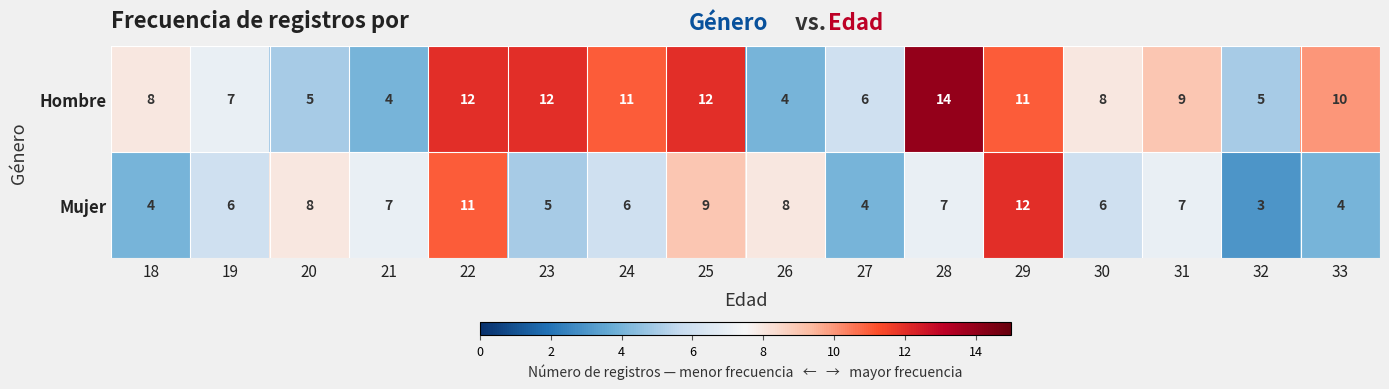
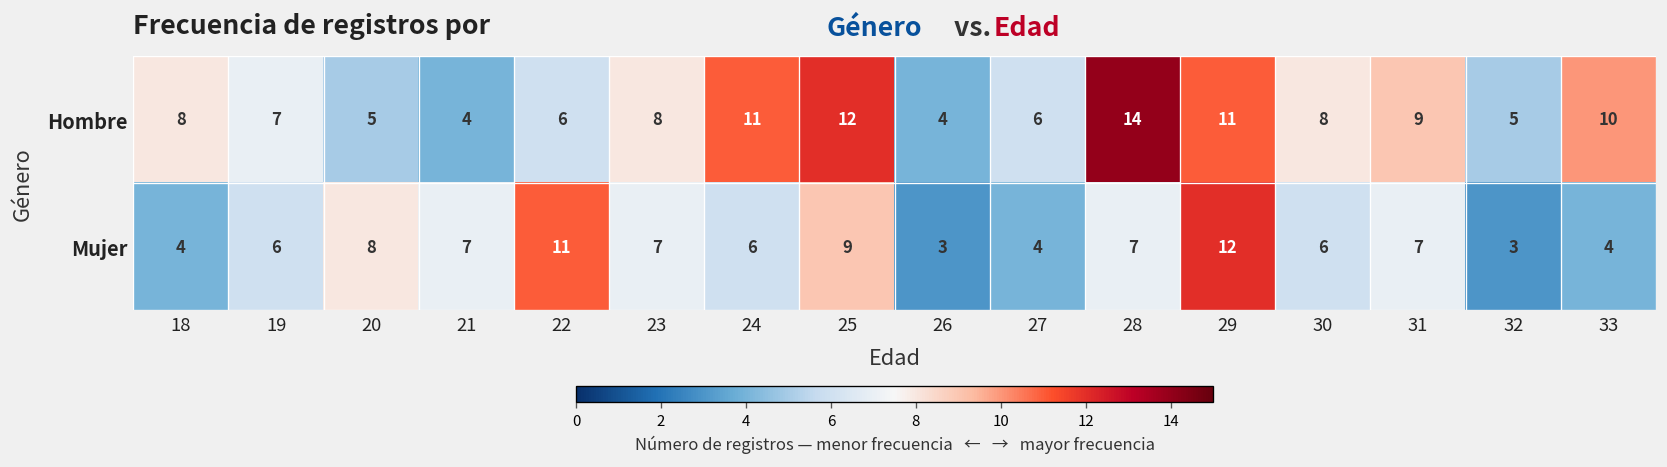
Hombre, 22: 12 -> 6
Hombre, 23: 12 -> 8
Mujer, 23: 5 -> 7
Mujer, 26: 8 -> 3
